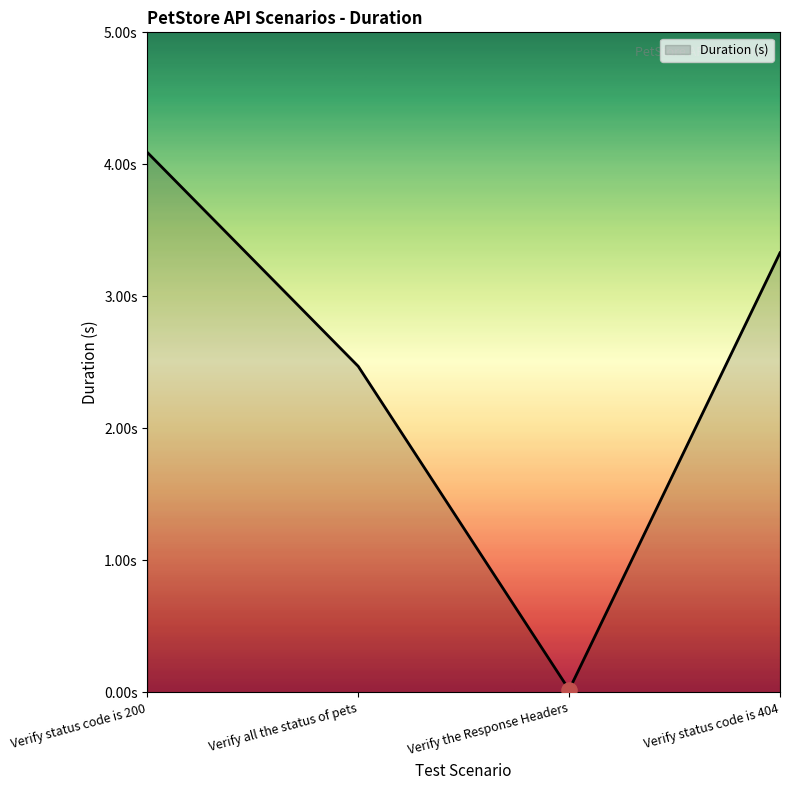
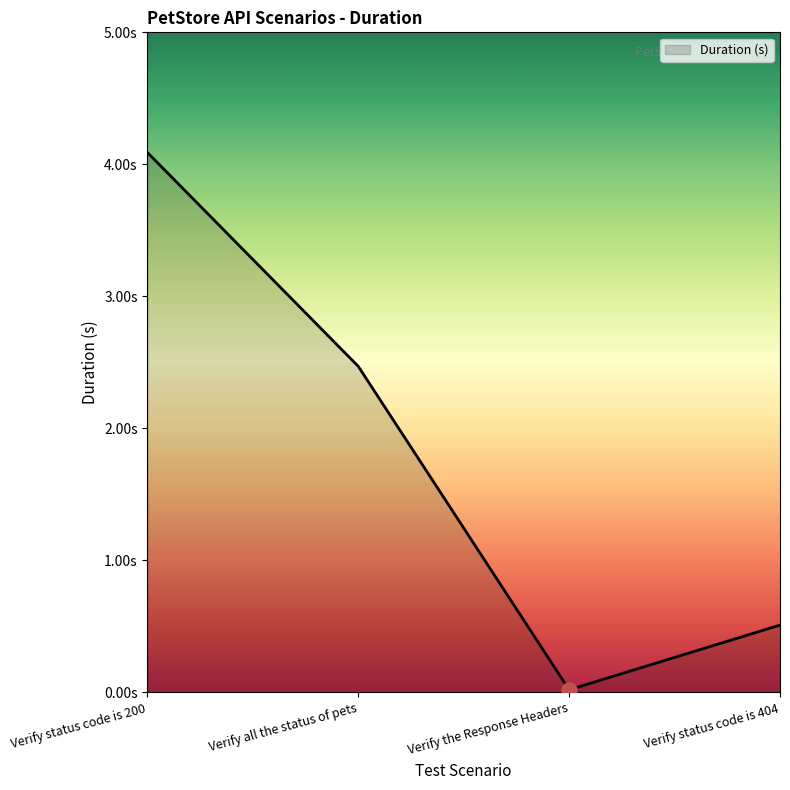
Duration (s), Verify status code is 404: 3.33s -> 0.51s
